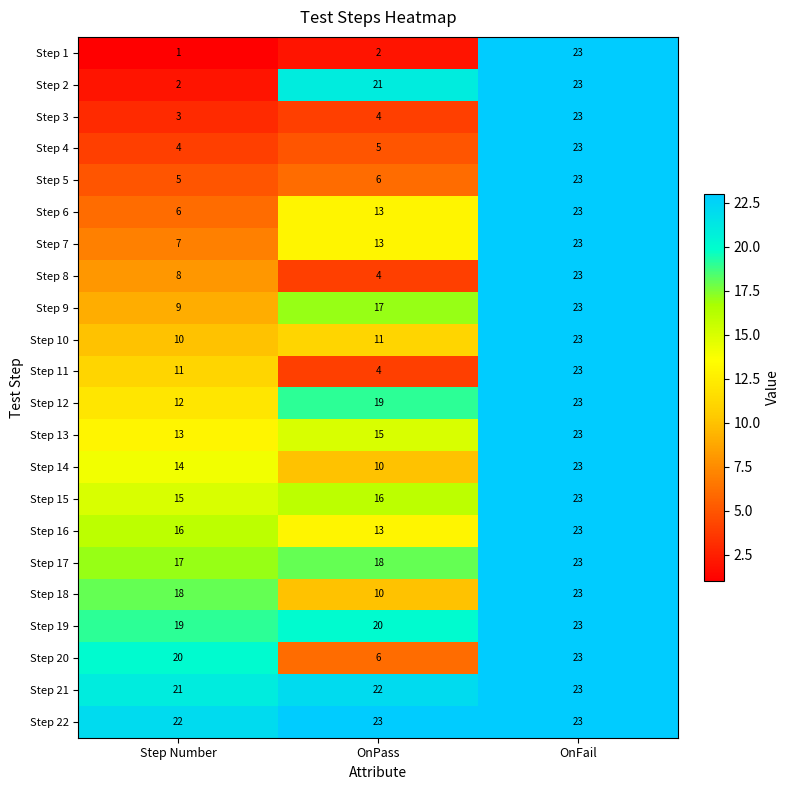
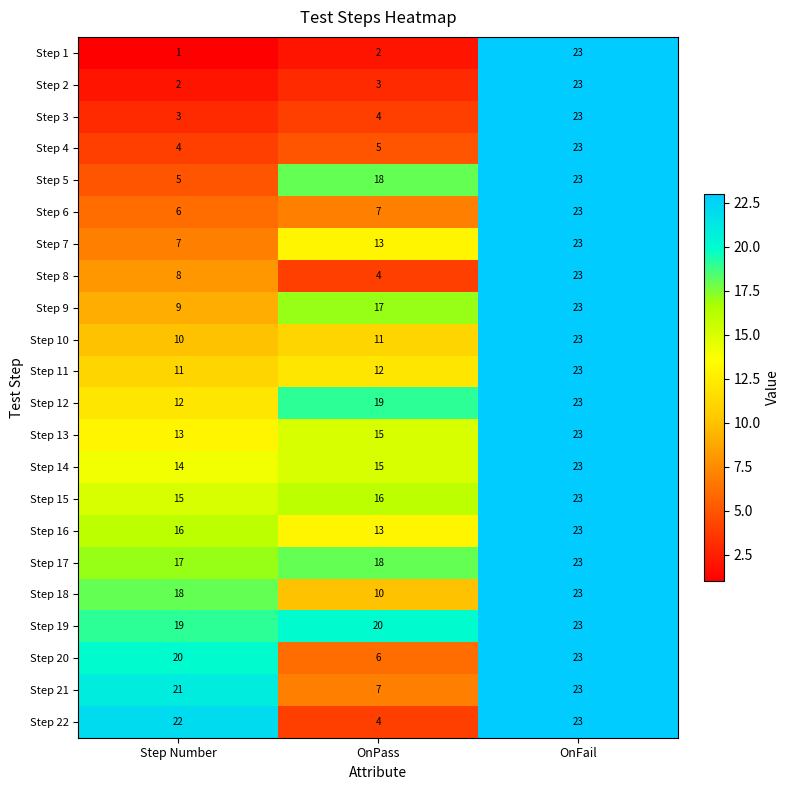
Step 2, OnPass: 21 -> 3
Step 5, OnPass: 6 -> 18
Step 6, OnPass: 13 -> 7
Step 11, OnPass: 4 -> 12
Step 14, OnPass: 10 -> 15
Step 21, OnPass: 22 -> 7
Step 22, OnPass: 23 -> 4
